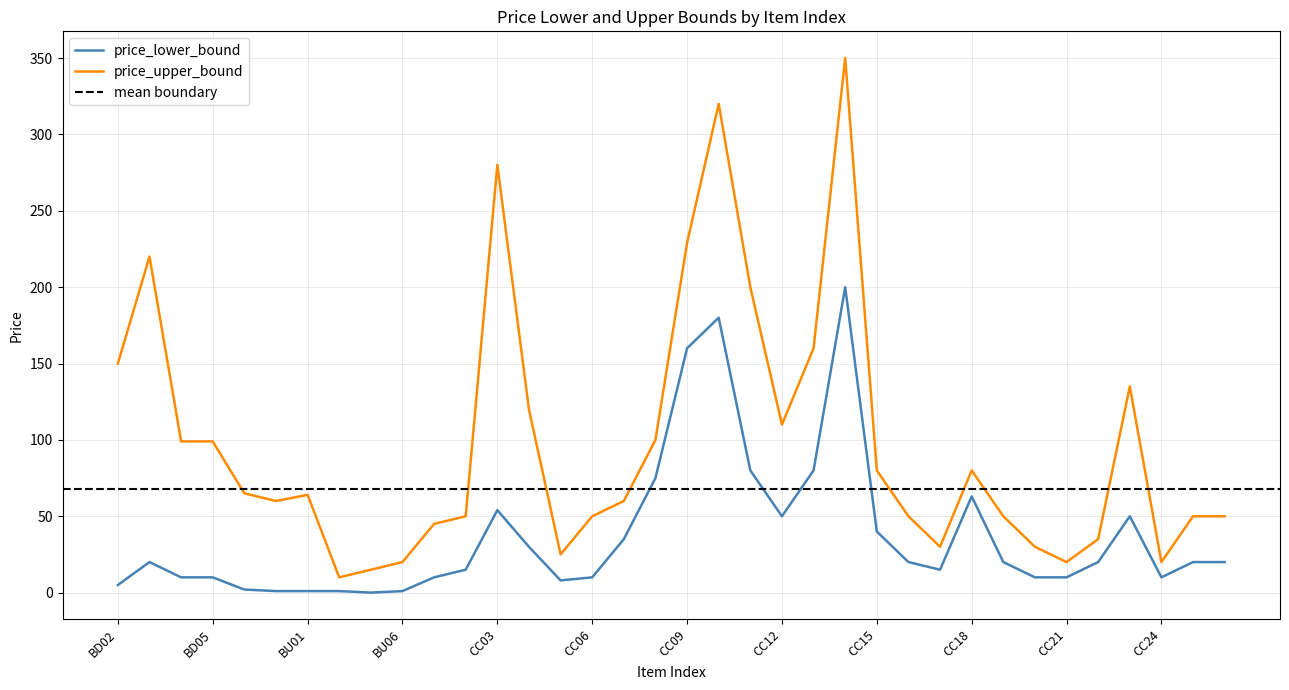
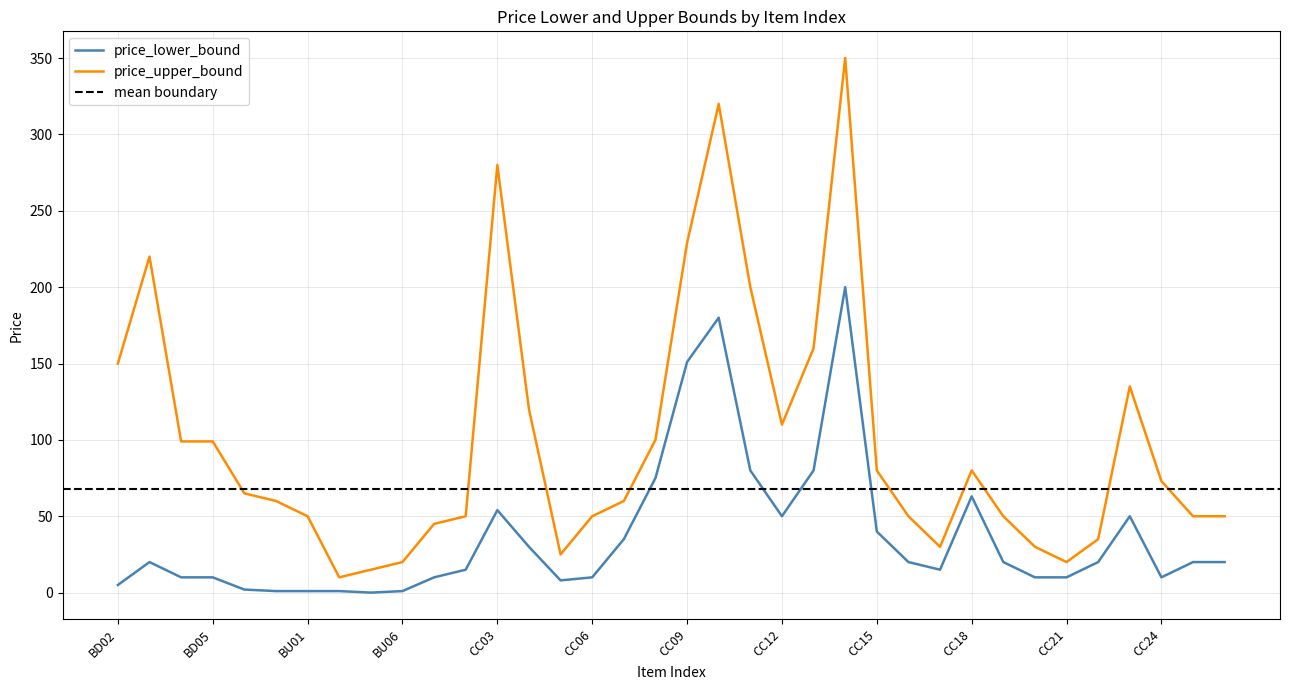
price_upper_bound, BU01: 64 -> 50
price_lower_bound, CC09: 160 -> 151
price_upper_bound, CC24: 20 -> 73
